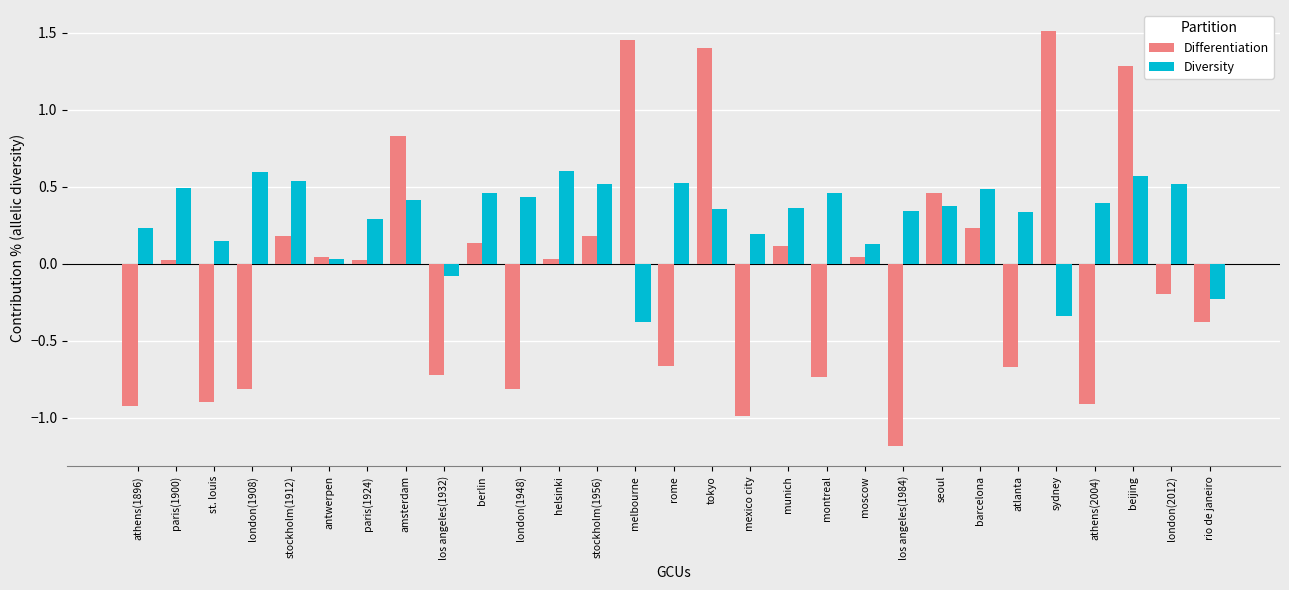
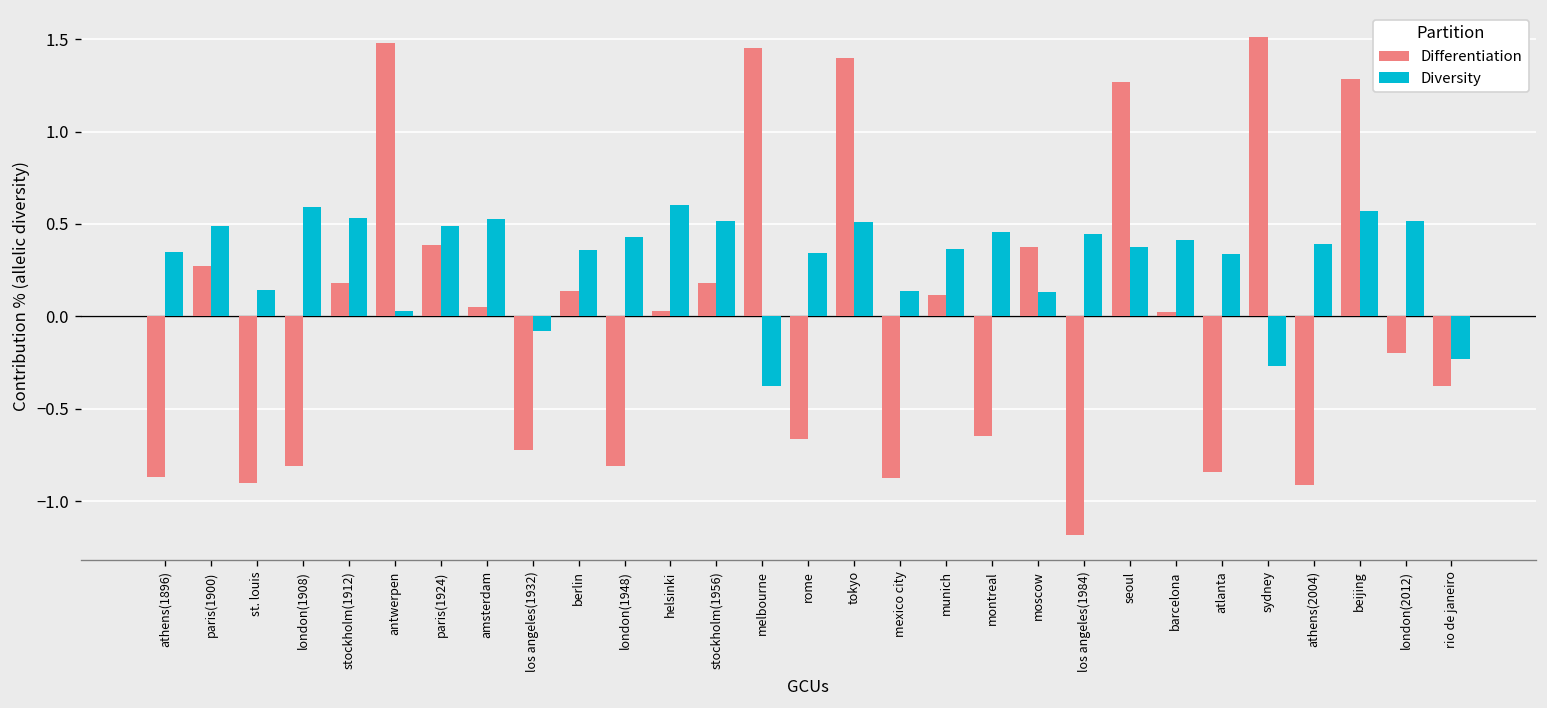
Differentiation, athens(1896): -0.93 -> -0.87
Diversity, athens(1896): 0.23 -> 0.35
Differentiation, paris(1900): 0.02 -> 0.27
Differentiation, antwerpen: 0.04 -> 1.48
Differentiation, paris(1924): 0.02 -> 0.39
Diversity, paris(1924): 0.29 -> 0.49
Differentiation, amsterdam: 0.83 -> 0.05
Diversity, amsterdam: 0.41 -> 0.52
Diversity, berlin: 0.46 -> 0.36
Diversity, rome: 0.52 -> 0.34
Diversity, tokyo: 0.36 -> 0.51
Differentiation, mexico city: -0.99 -> -0.87
Diversity, mexico city: 0.19 -> 0.14
Differentiation, montreal: -0.74 -> -0.65
Differentiation, moscow: 0.05 -> 0.38
Diversity, los angeles(1984): 0.34 -> 0.45
Differentiation, seoul: 0.46 -> 1.27
Differentiation, barcelona: 0.23 -> 0.02
Diversity, barcelona: 0.49 -> 0.41
Differentiation, atlanta: -0.67 -> -0.84
Diversity, sydney: -0.34 -> -0.27
